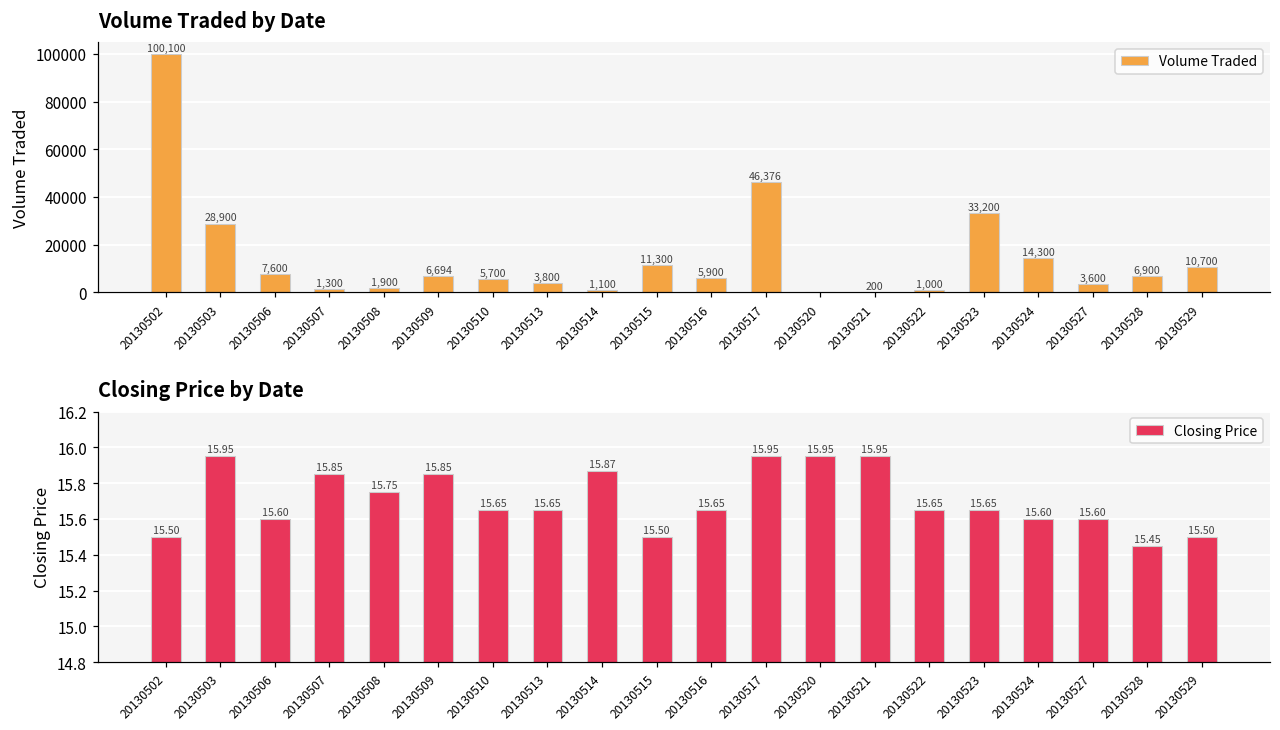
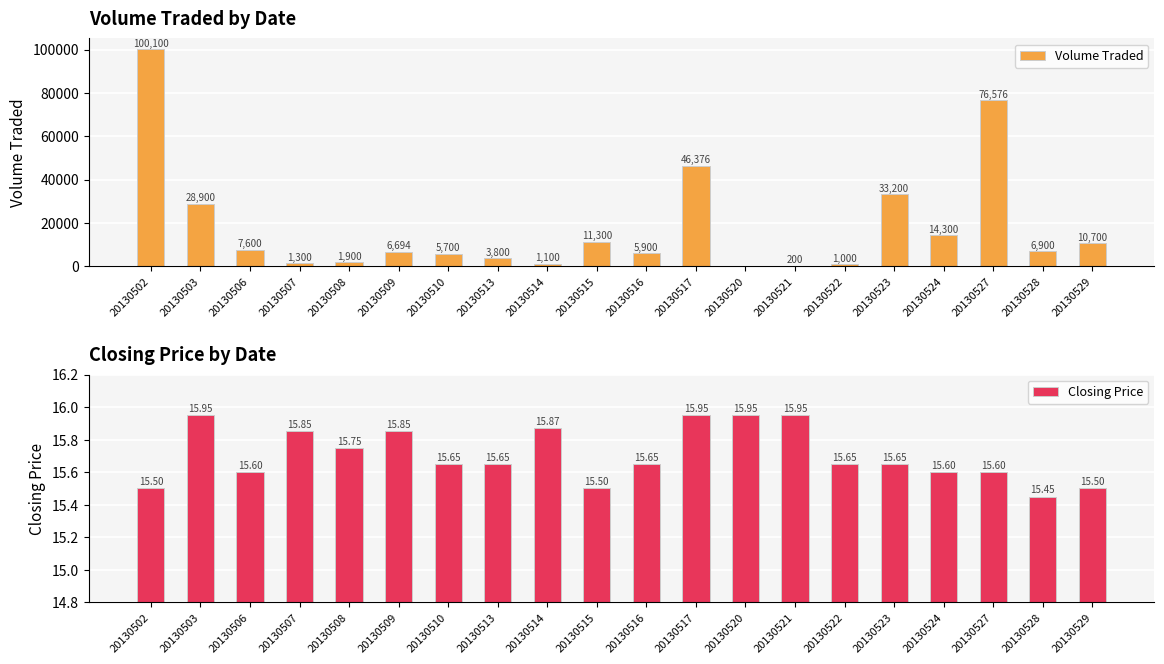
Volume Traded by Date, 20130527: 3,600 -> 76,576
